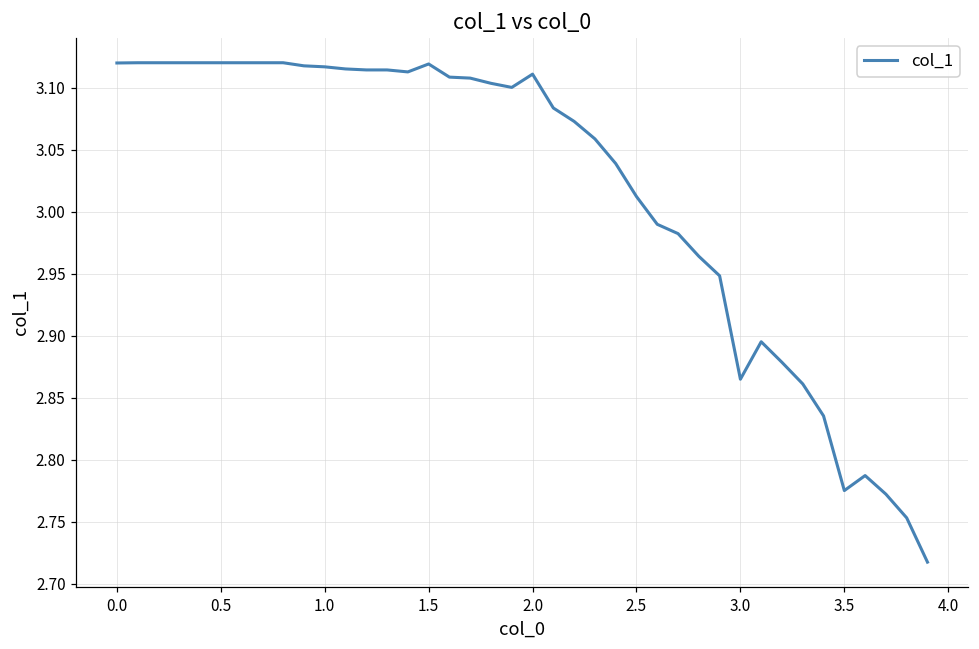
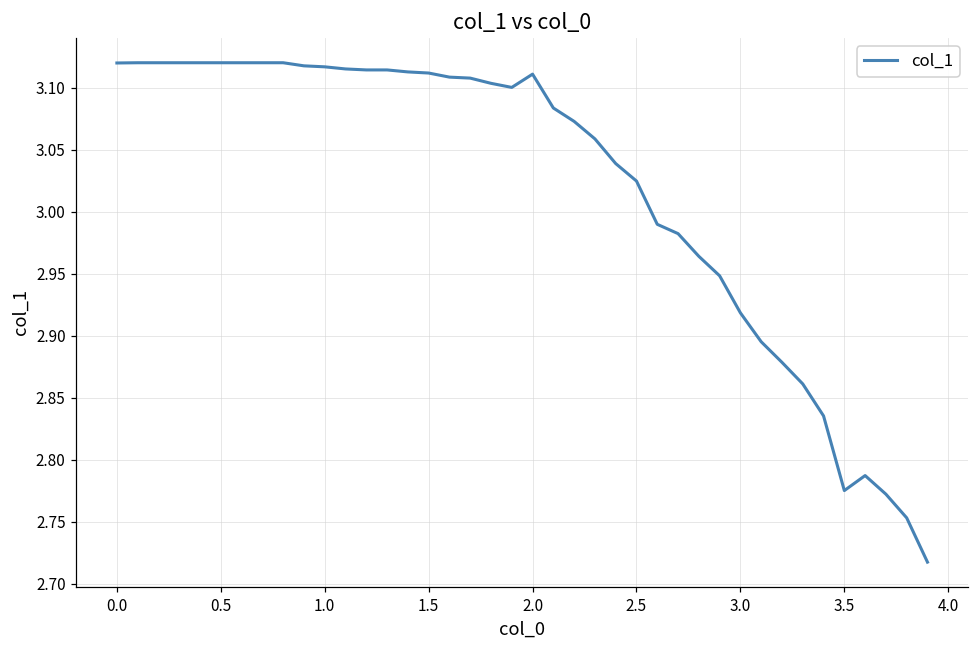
1.5: 3.119 -> 3.112
2.5: 3.012 -> 3.025
3.0: 2.865 -> 2.919
